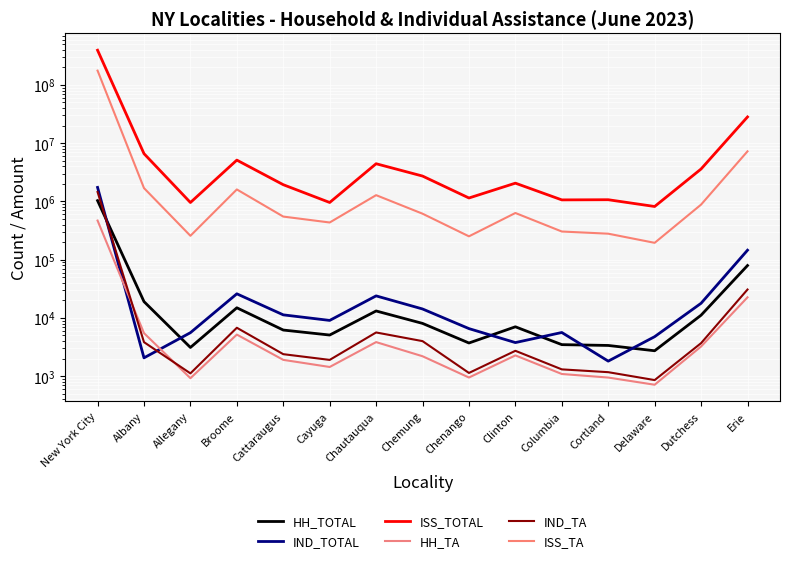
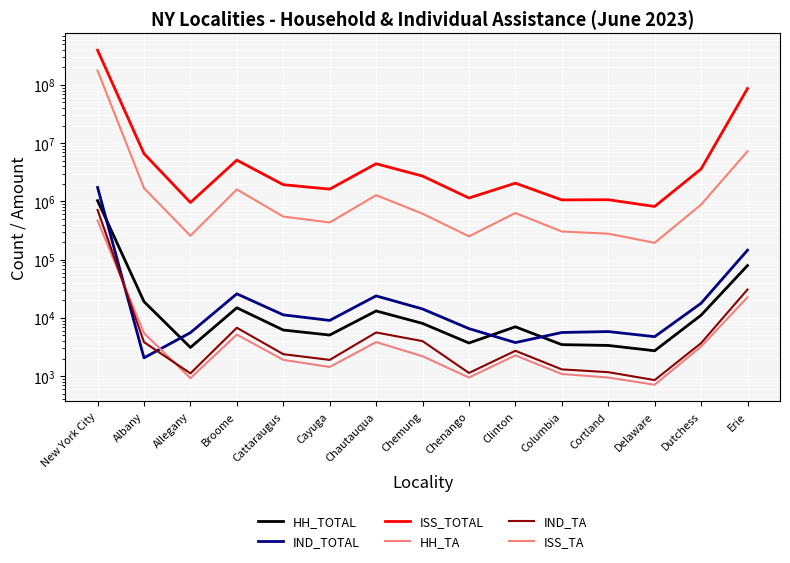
IND_TA, New York City: 1500000 -> 700000
ISS_TOTAL, Cayuga: 1000000 -> 1600000
IND_TOTAL, Cortland: 1800 -> 6000
ISS_TOTAL, Erie: 30000000 -> 90000000
